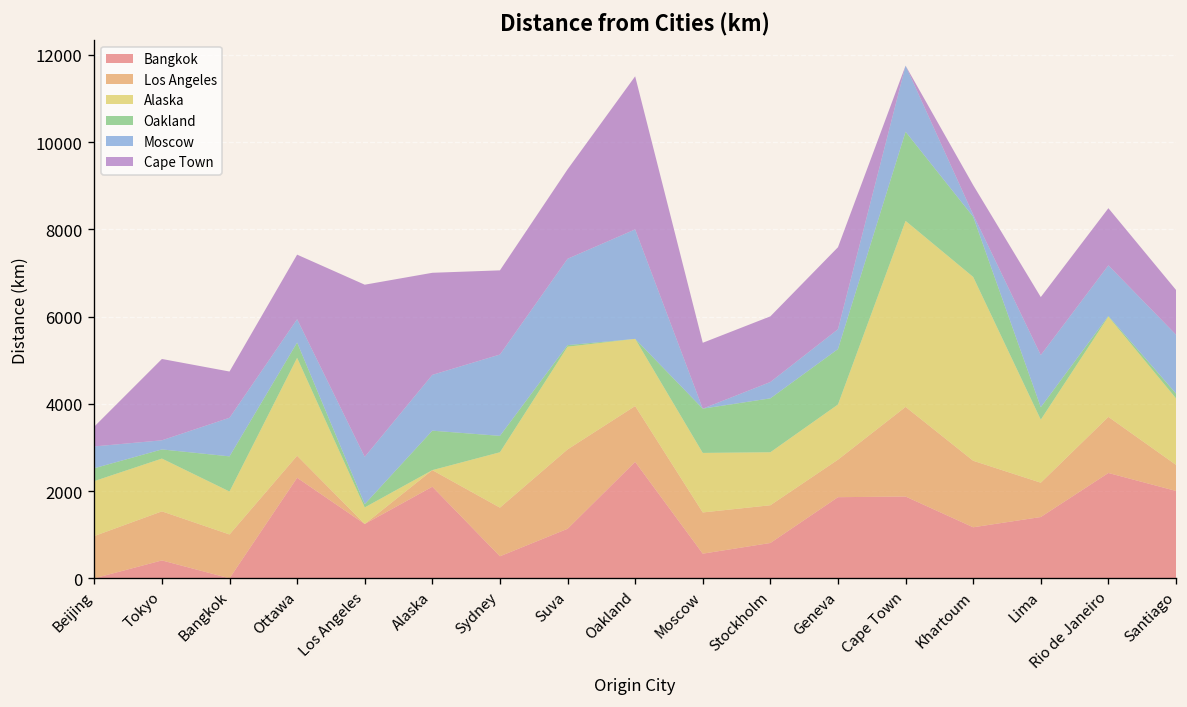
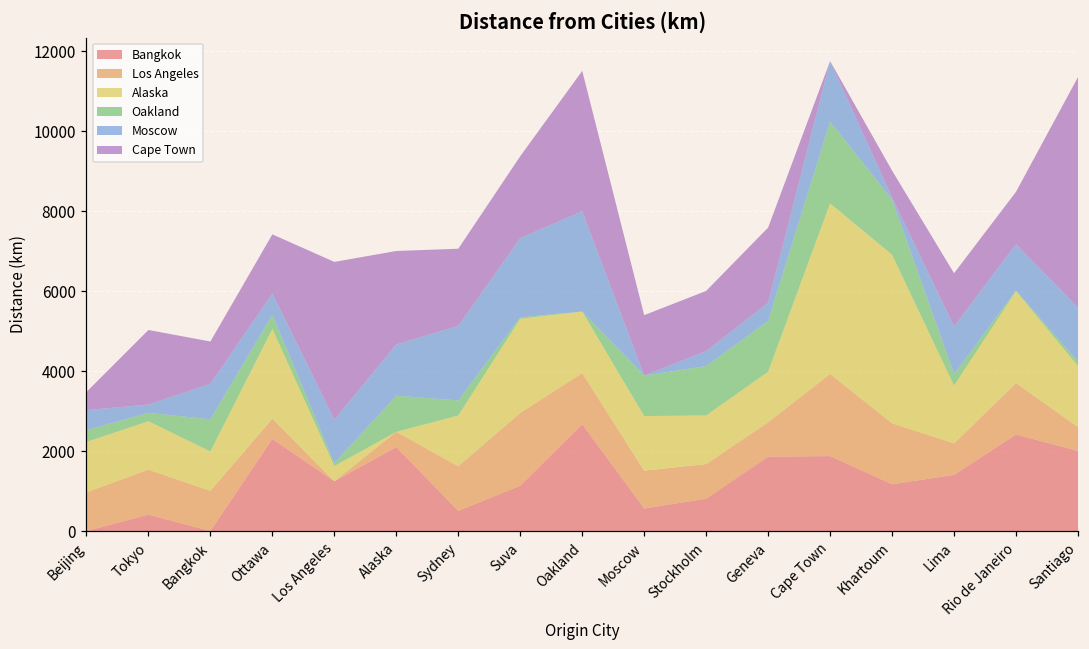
Cape Town, Santiago: 1000 -> 5800
